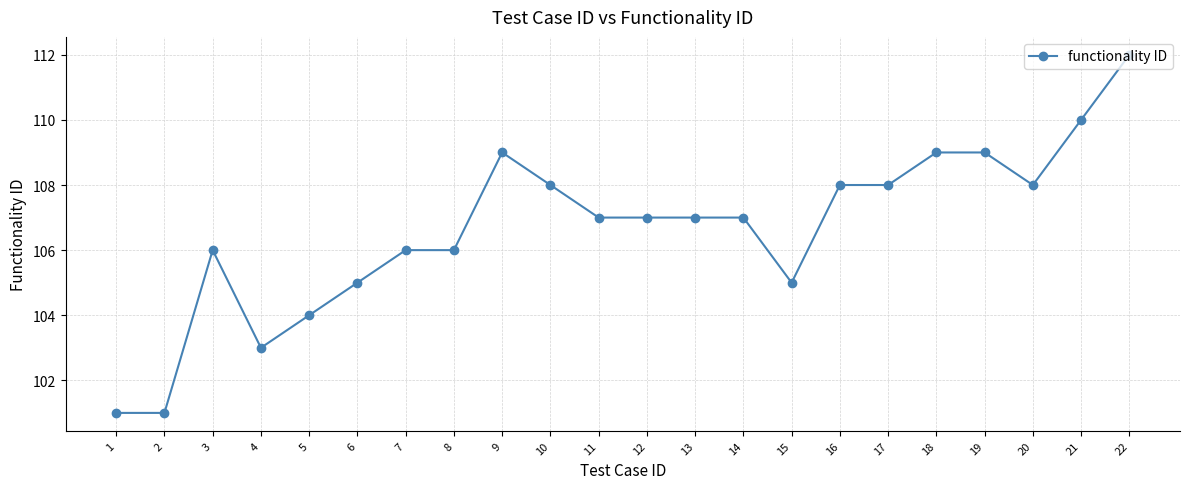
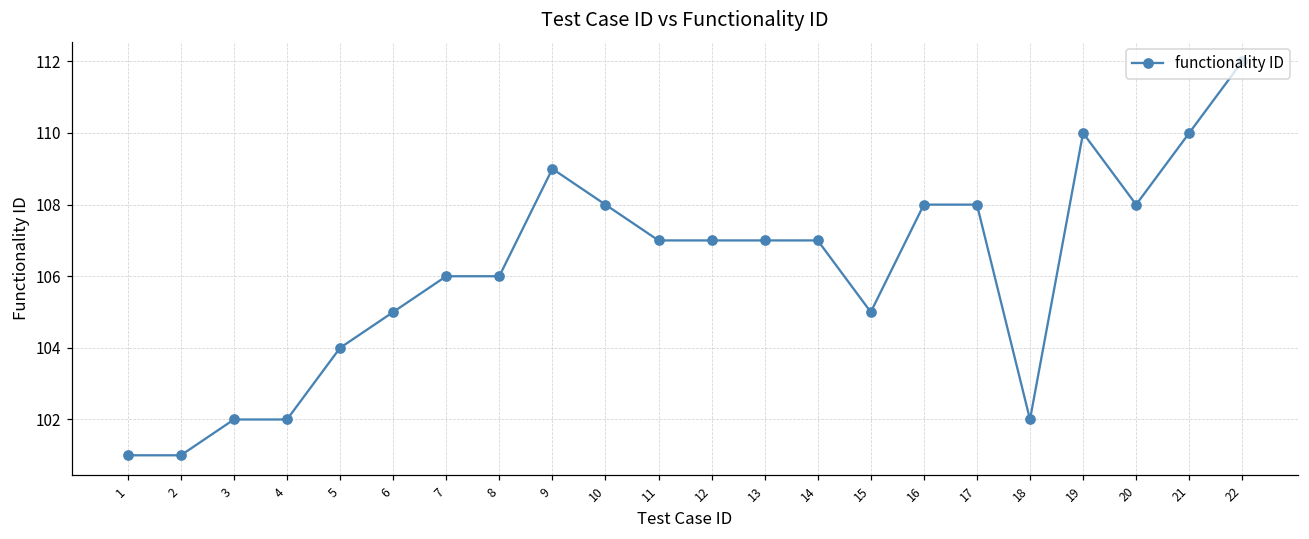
3: 106 -> 102
4: 103 -> 102
18: 109 -> 102
19: 109 -> 110
